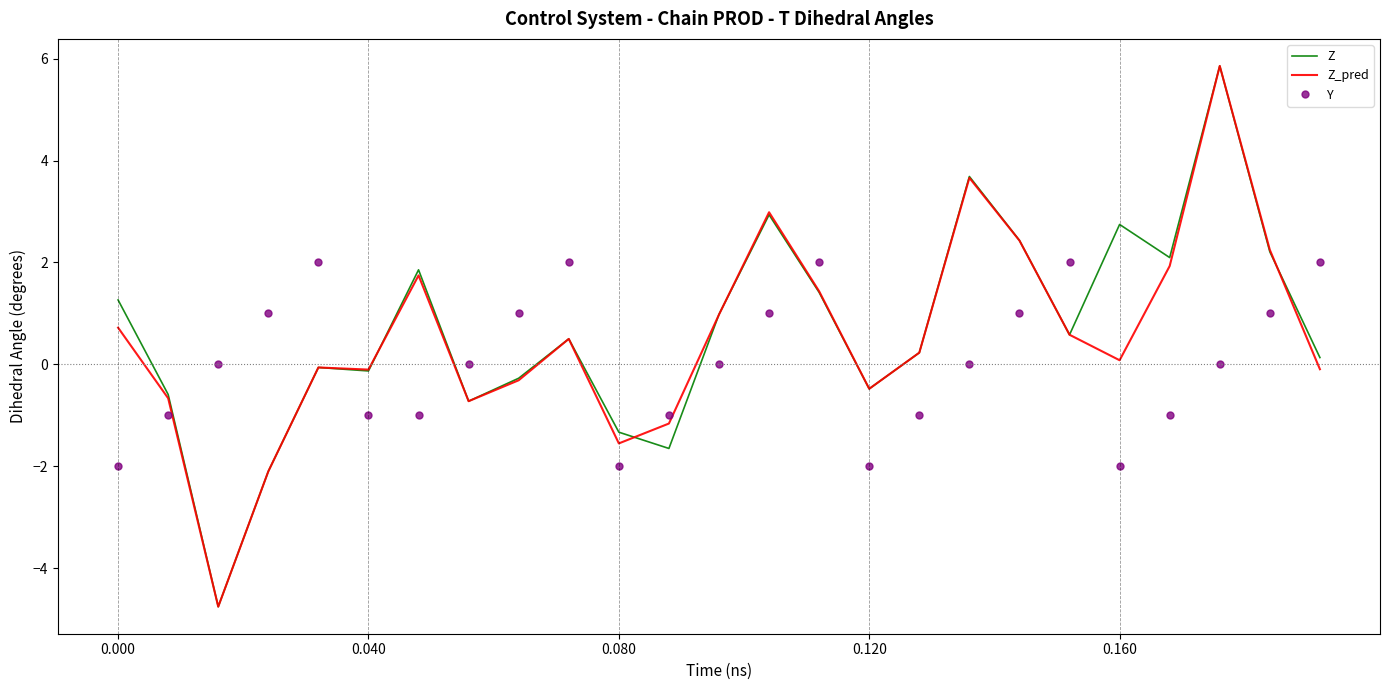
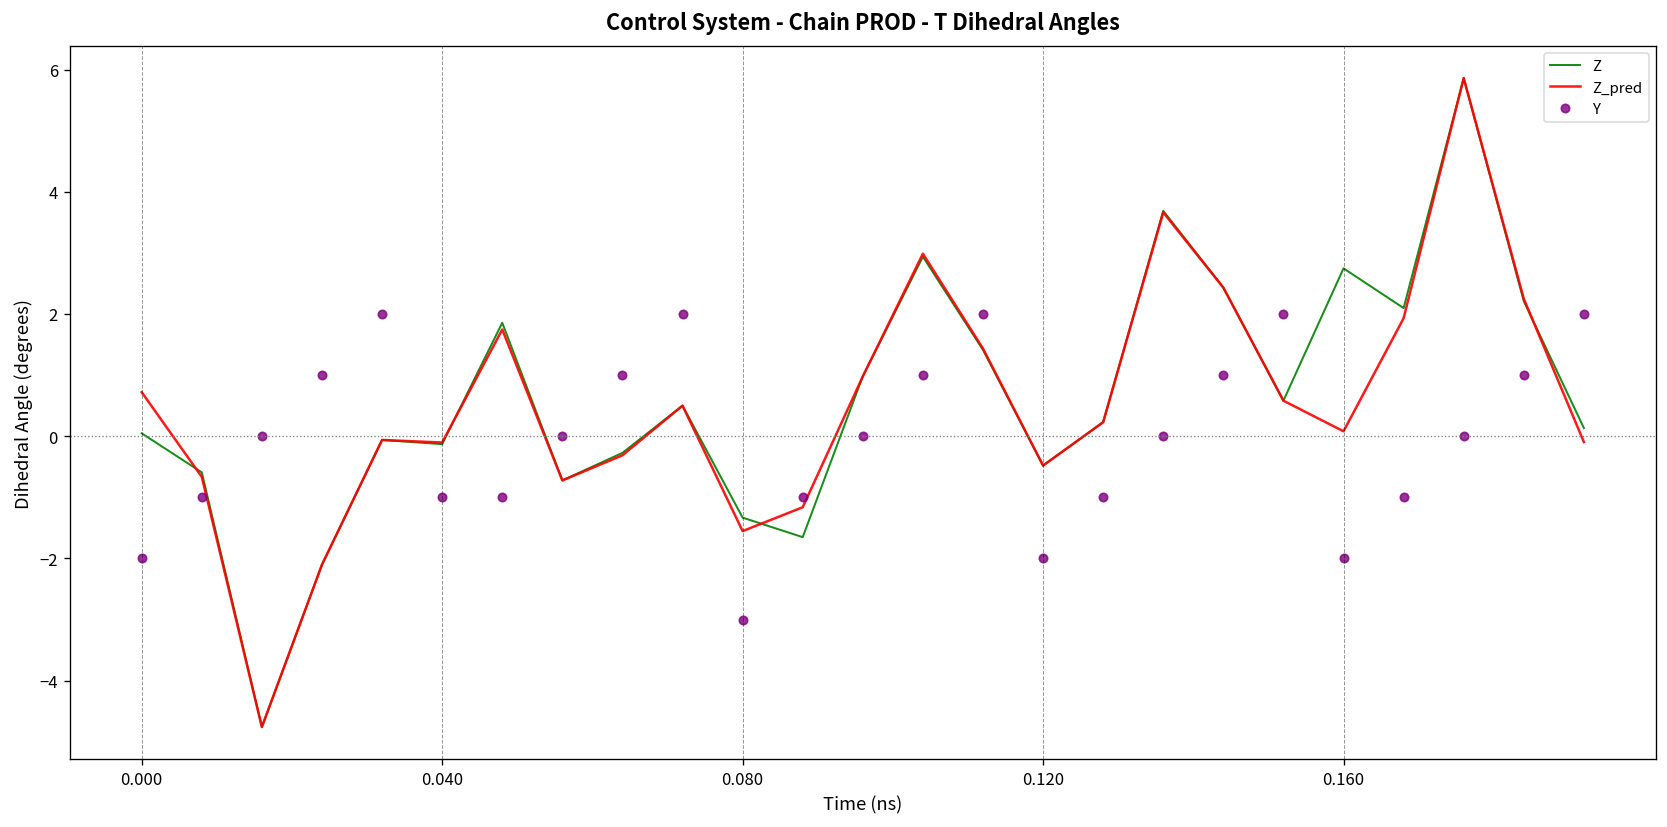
Z, 0.000: 1.3 -> 0.0
Y, 0.080: -2 -> -3
